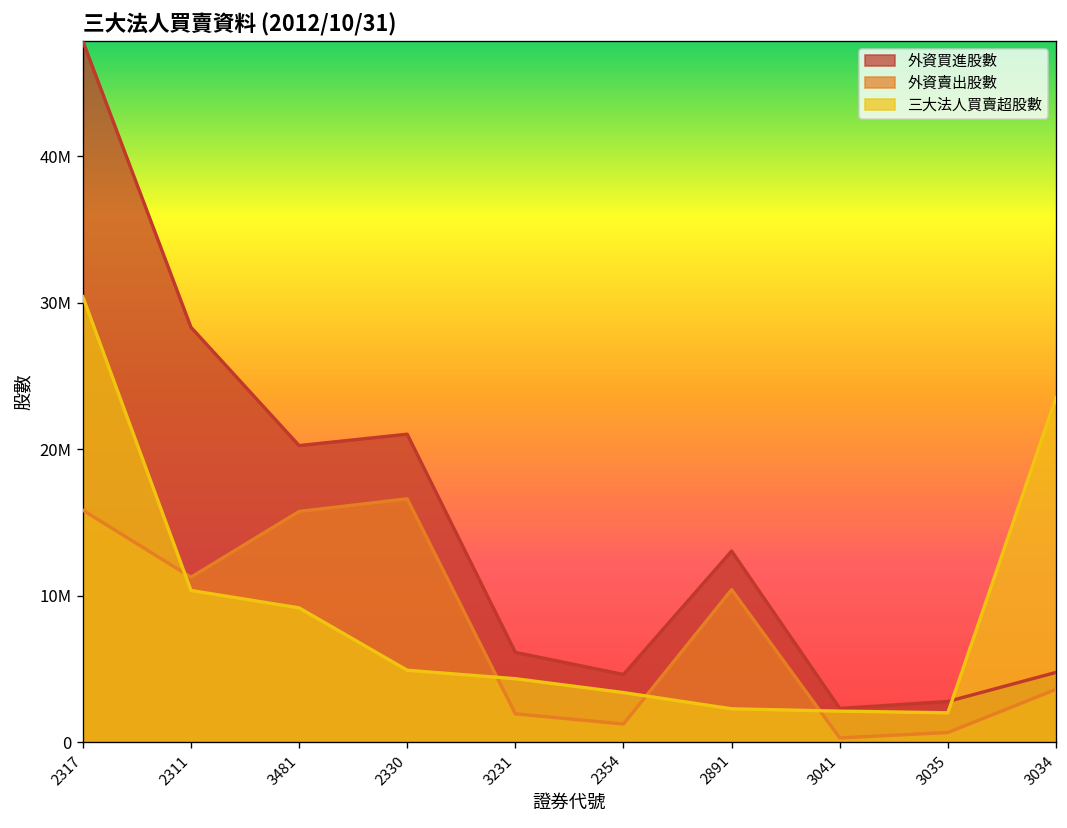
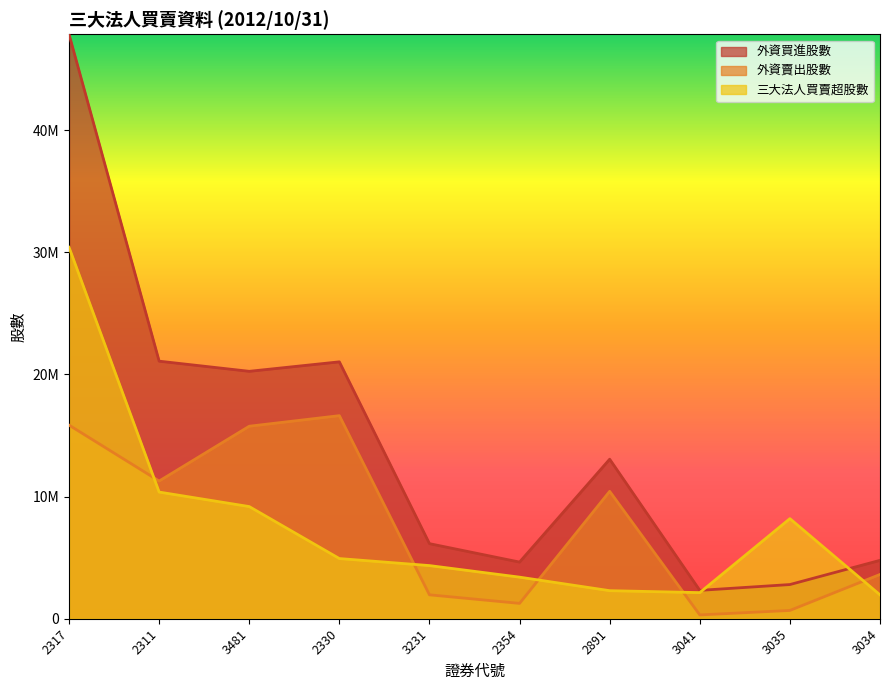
外資買進股數, 2311: 28300000 -> 21100000
三大法人買賣超股數, 3035: 2000000 -> 8200000
三大法人買賣超股數, 3034: 23500000 -> 2000000
